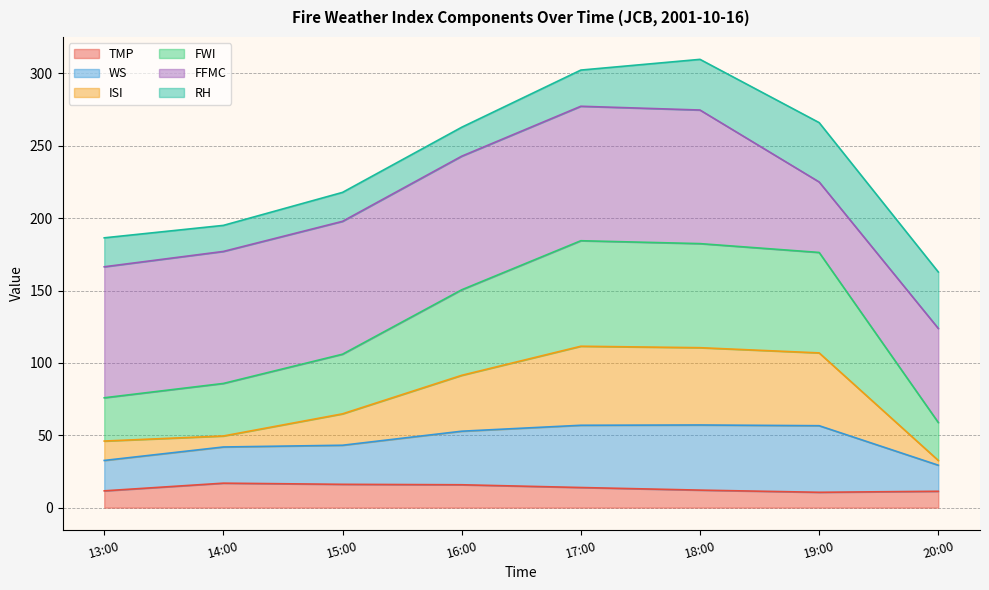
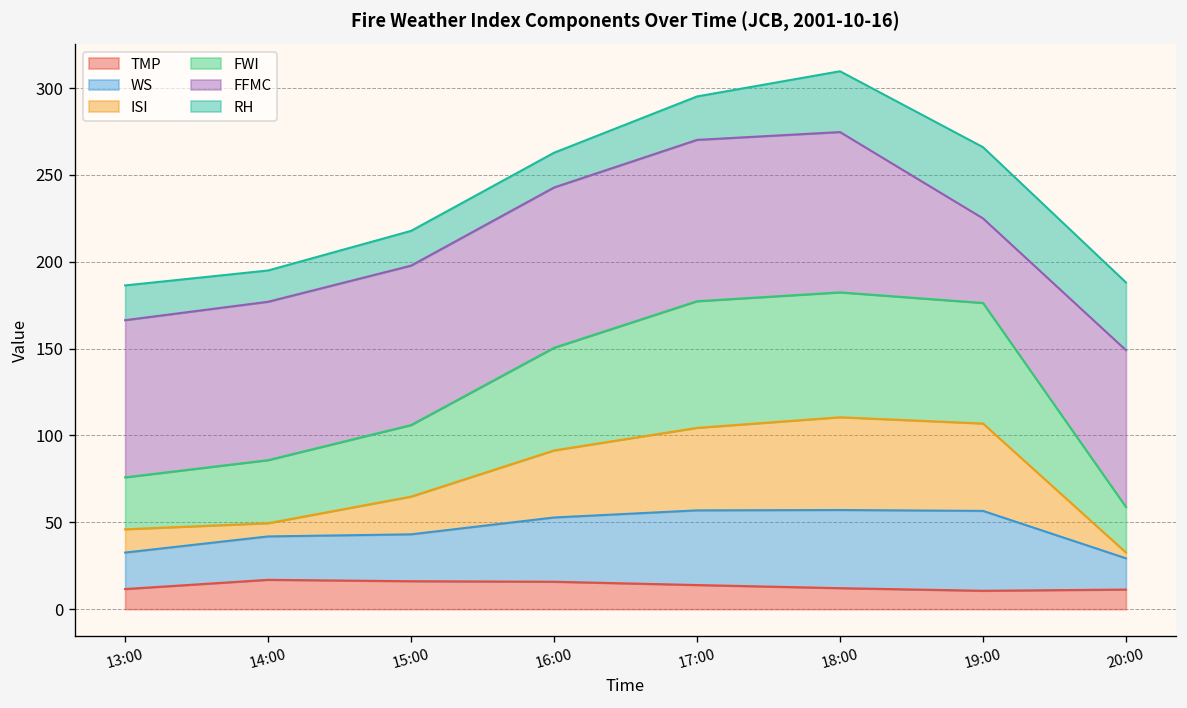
ISI, 17:00: 55 -> 48
FFMC, 20:00: 65 -> 90
